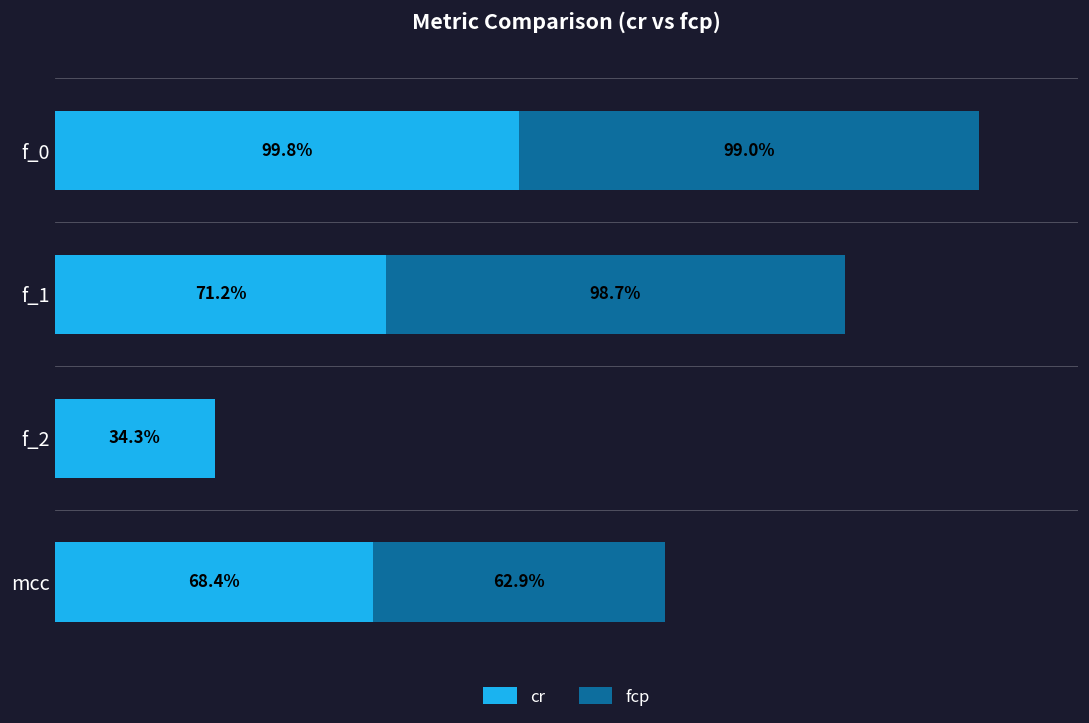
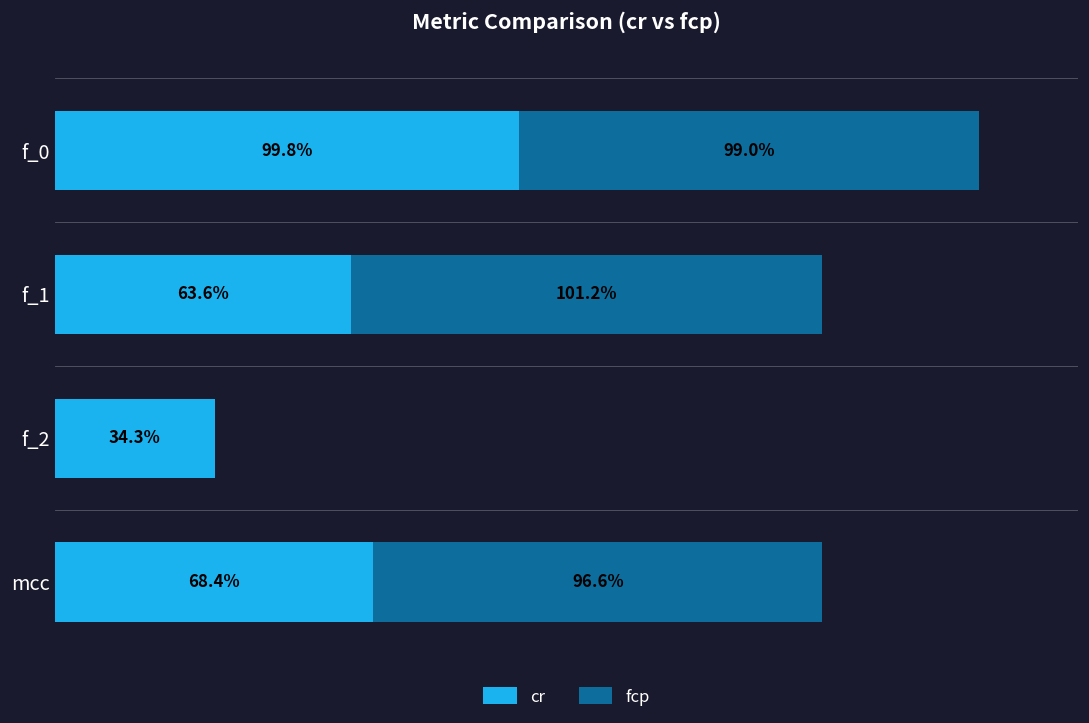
cr, f_1: 71.2% -> 63.6%
fcp, f_1: 98.7% -> 101.2%
fcp, mcc: 62.9% -> 96.6%
